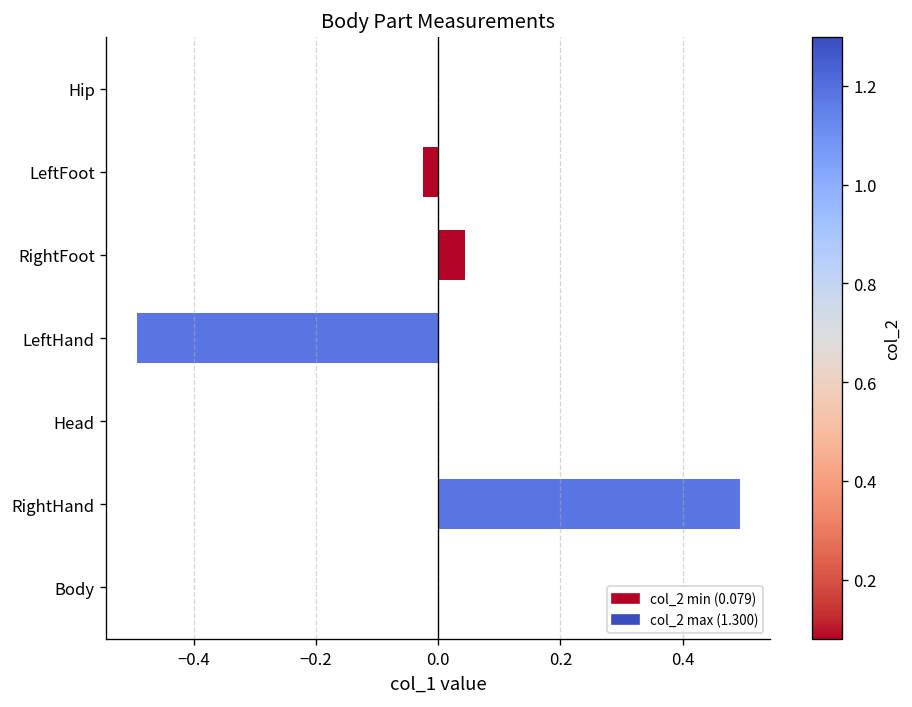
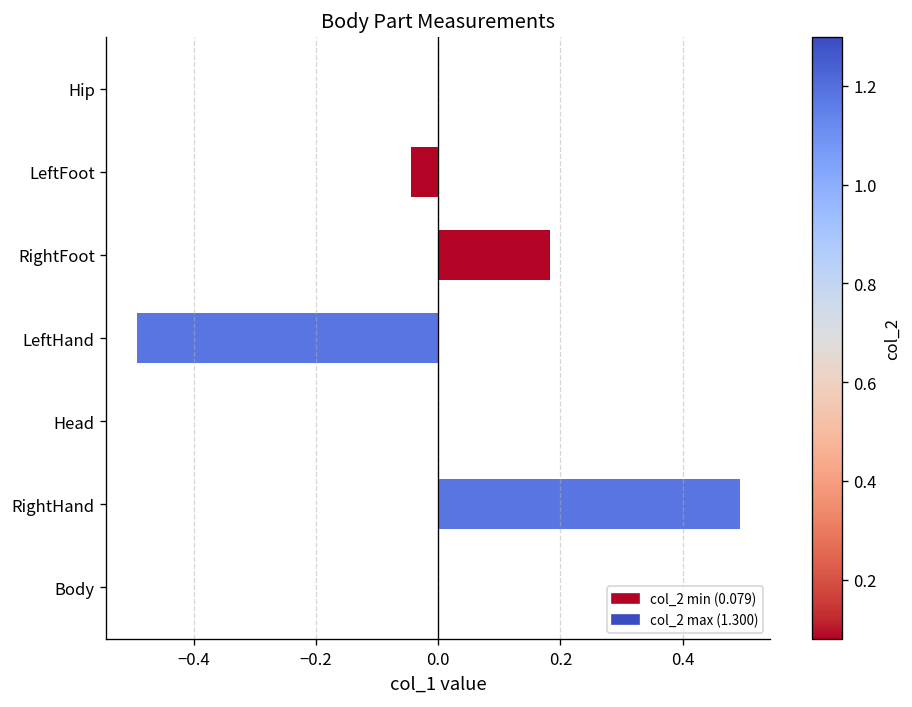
LeftFoot: -0.03 -> -0.04
RightFoot: 0.04 -> 0.18
